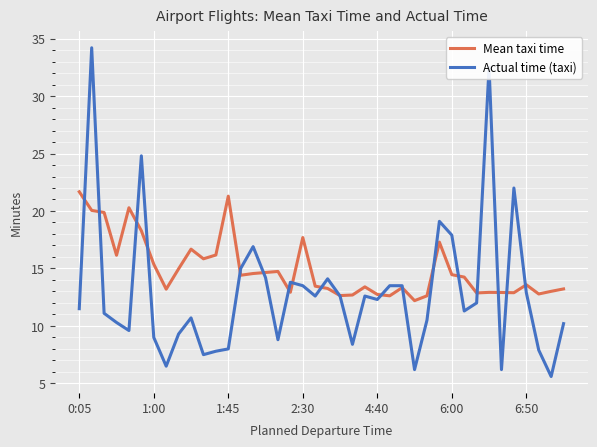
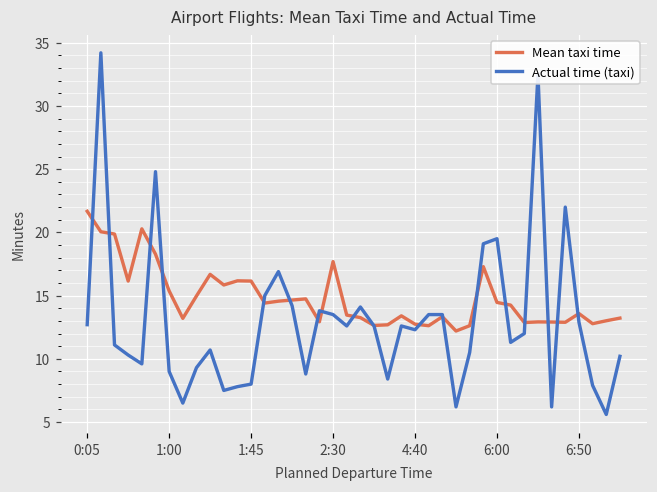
Actual time (taxi), 0:05: 11.5 -> 12.7
Mean taxi time, 1:45: 21.3 -> 16.2
Actual time (taxi), 6:00: 17.9 -> 19.5
